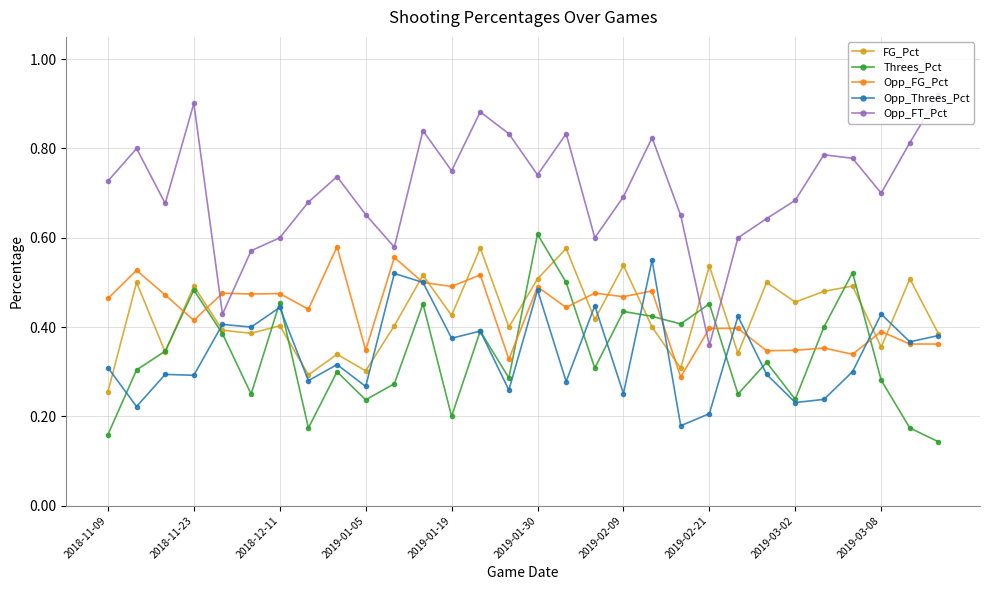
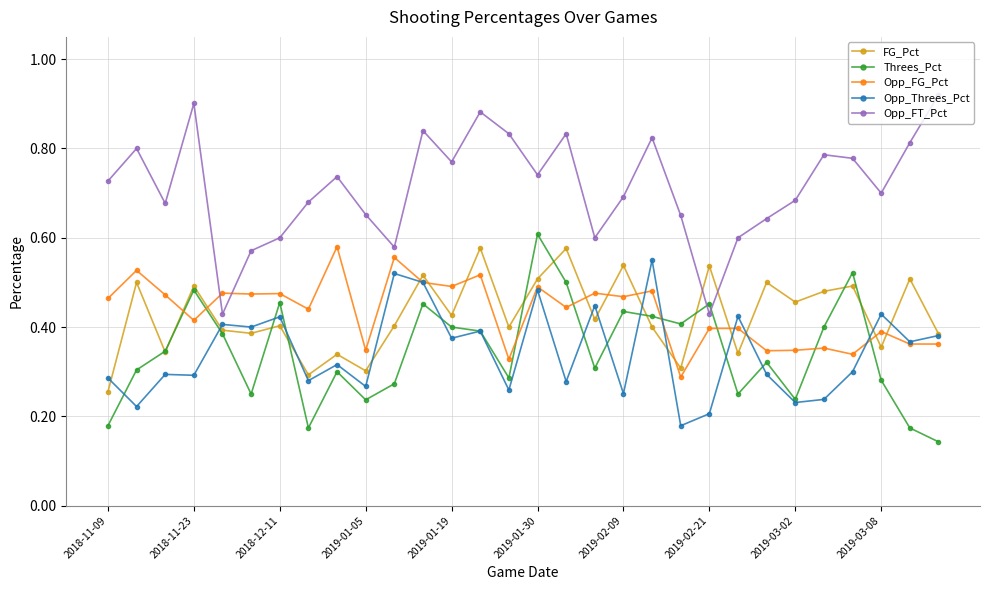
Threes_Pct, 2018-11-09: 0.16 -> 0.18
Opp_Threes_Pct, 2018-11-09: 0.31 -> 0.29
Opp_Threes_Pct, 2018-12-11: 0.44 -> 0.42
Threes_Pct, 2019-01-19: 0.2 -> 0.4
Opp_FT_Pct, 2019-01-19: 0.75 -> 0.77
Opp_FT_Pct, 2019-02-21: 0.36 -> 0.43
